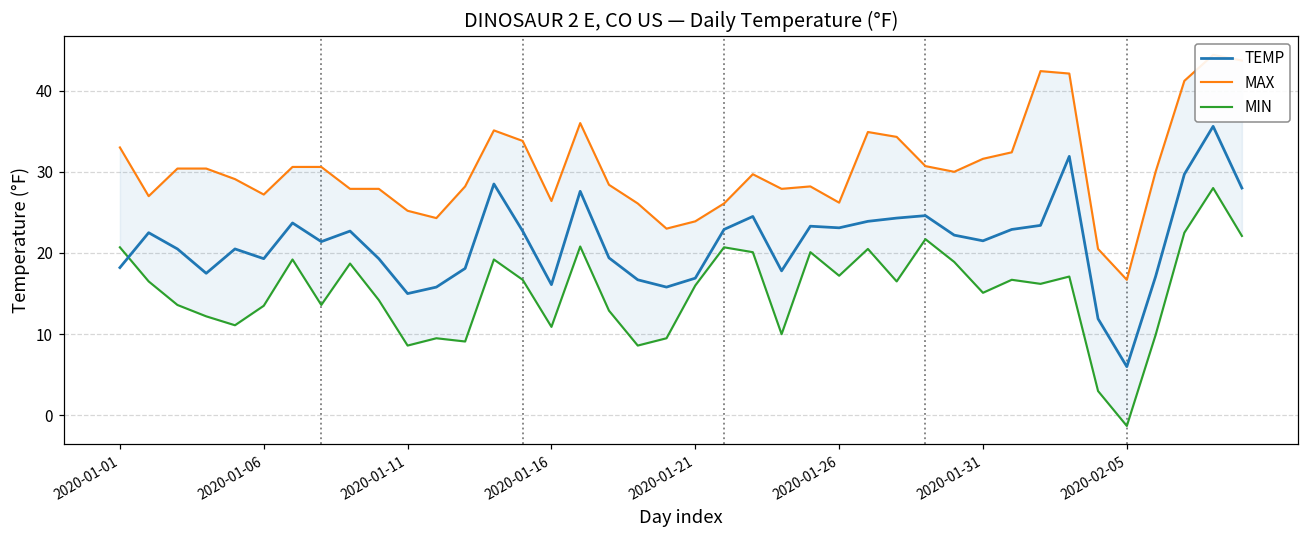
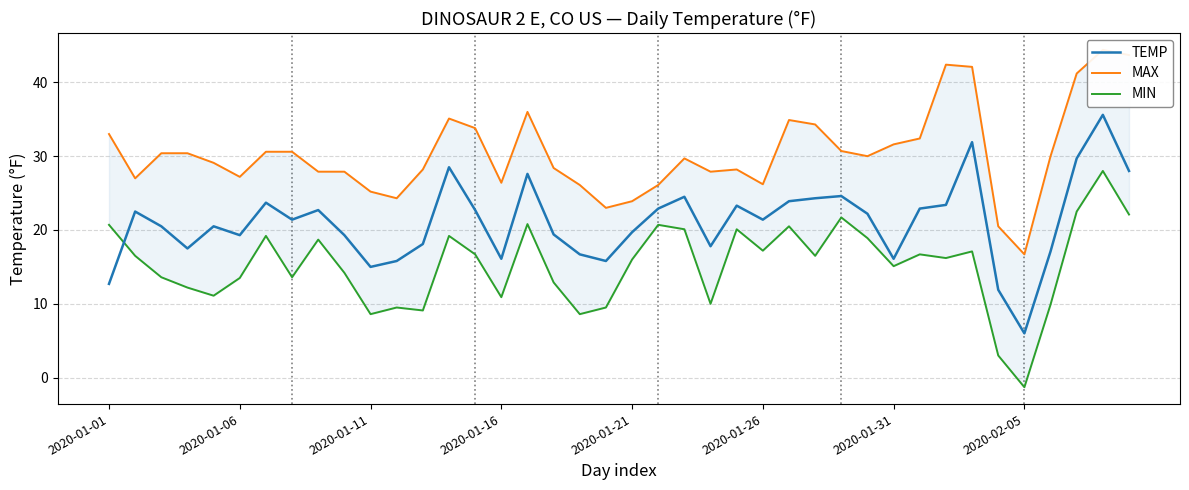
TEMP, 2020-01-01: 18 -> 13
TEMP, 2020-01-21: 17 -> 20
TEMP, 2020-01-26: 23 -> 21
TEMP, 2020-01-31: 22 -> 16
